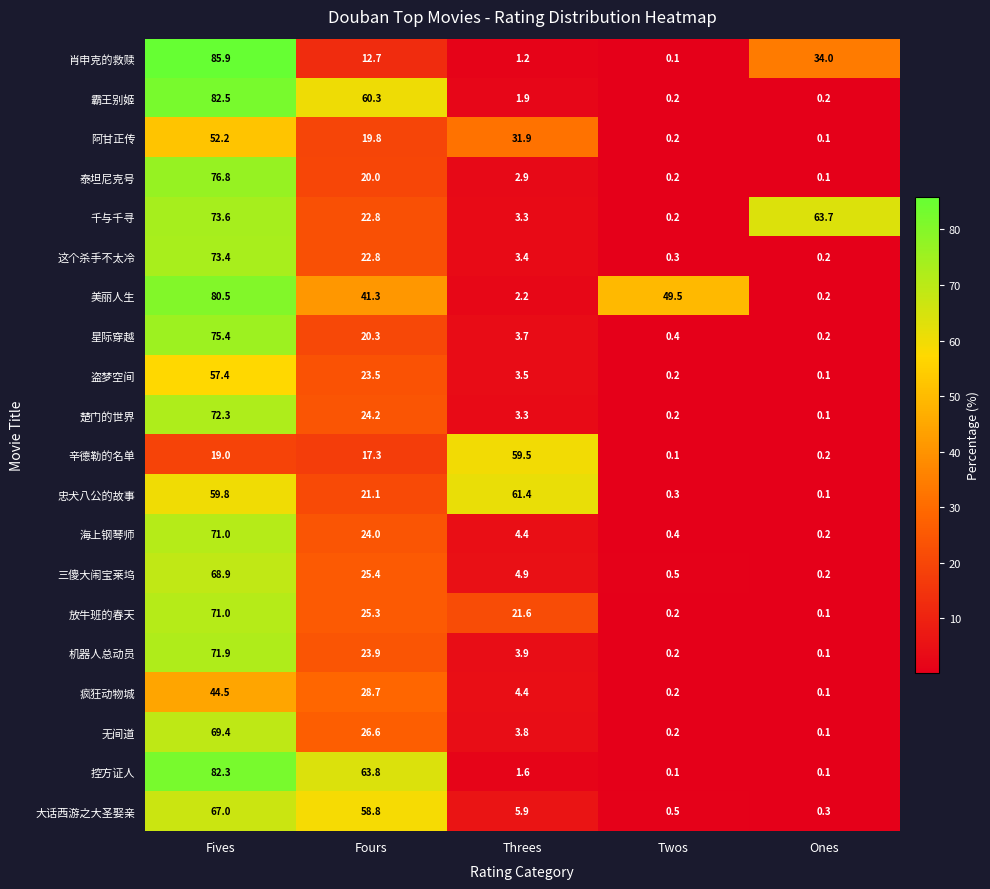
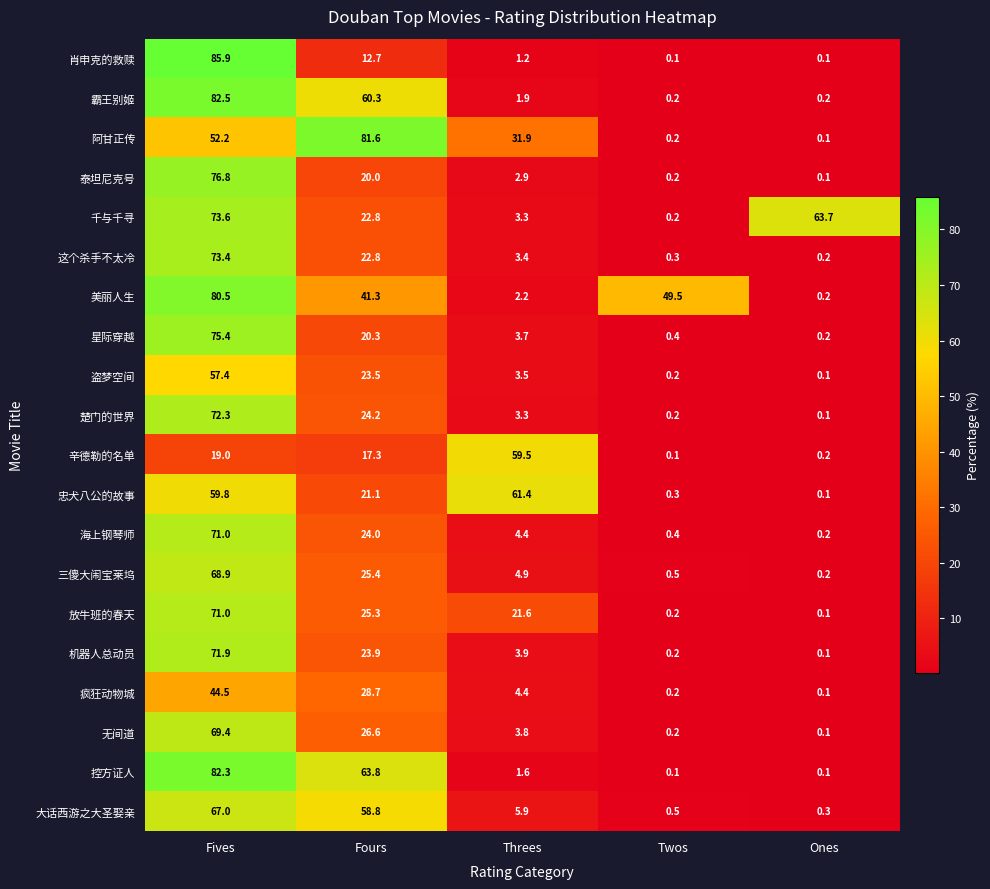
肖申克的救赎, Ones: 34.0 -> 0.1
阿甘正传, Fours: 19.8 -> 81.6
